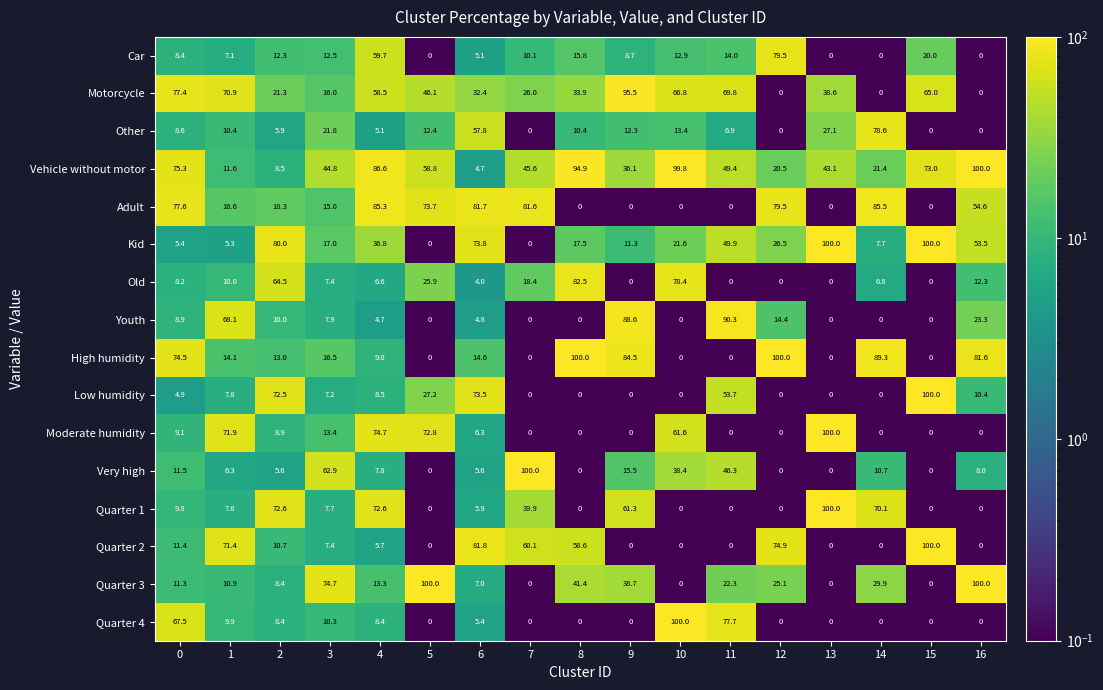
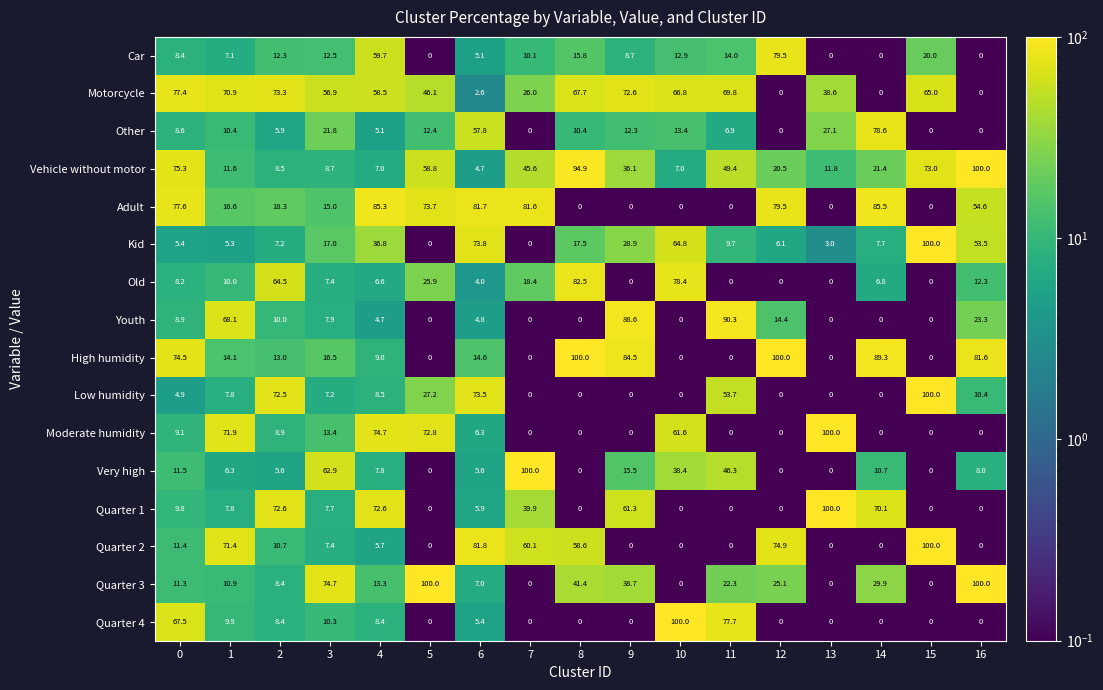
Motorcycle, 2: 21.3 -> 73.3
Motorcycle, 3: 16.0 -> 56.9
Motorcycle, 6: 32.4 -> 2.6
Motorcycle, 8: 33.9 -> 67.7
Motorcycle, 9: 95.5 -> 72.6
Vehicle without motor, 3: 44.8 -> 8.7
Vehicle without motor, 4: 86.6 -> 7.0
Vehicle without motor, 10: 99.8 -> 7.0
Vehicle without motor, 13: 43.1 -> 11.8
Kid, 2: 80.0 -> 7.2
Kid, 9: 11.3 -> 28.9
Kid, 10: 21.6 -> 64.8
Kid, 11: 49.9 -> 9.7
Kid, 12: 26.5 -> 6.1
Kid, 13: 100.0 -> 3.0
